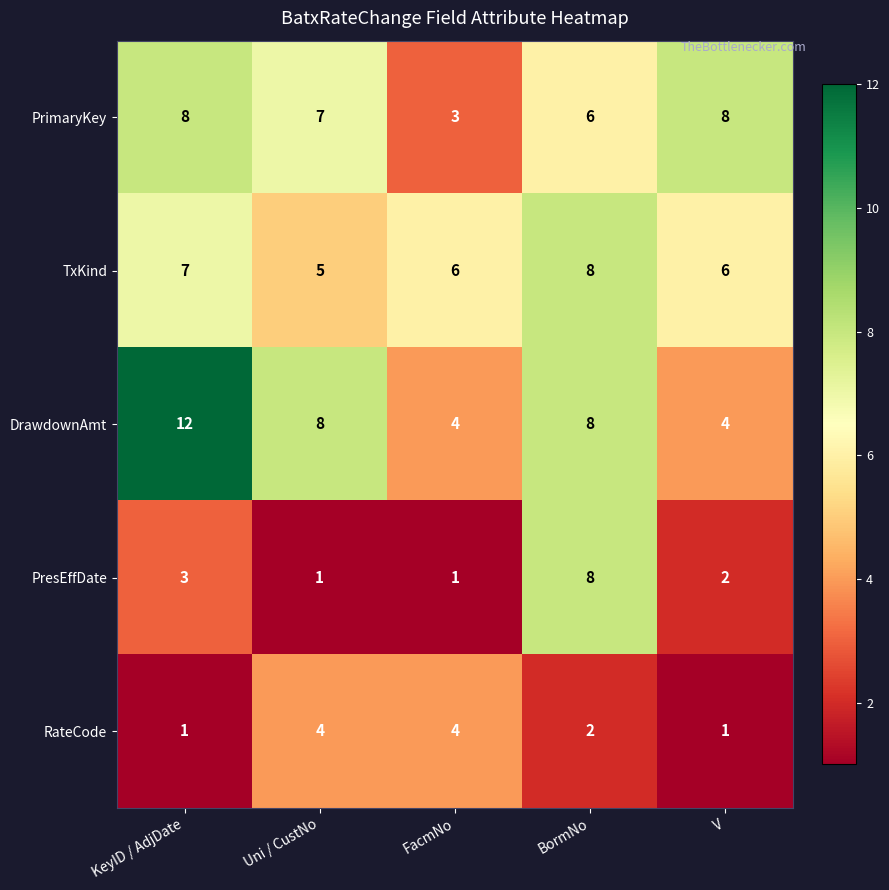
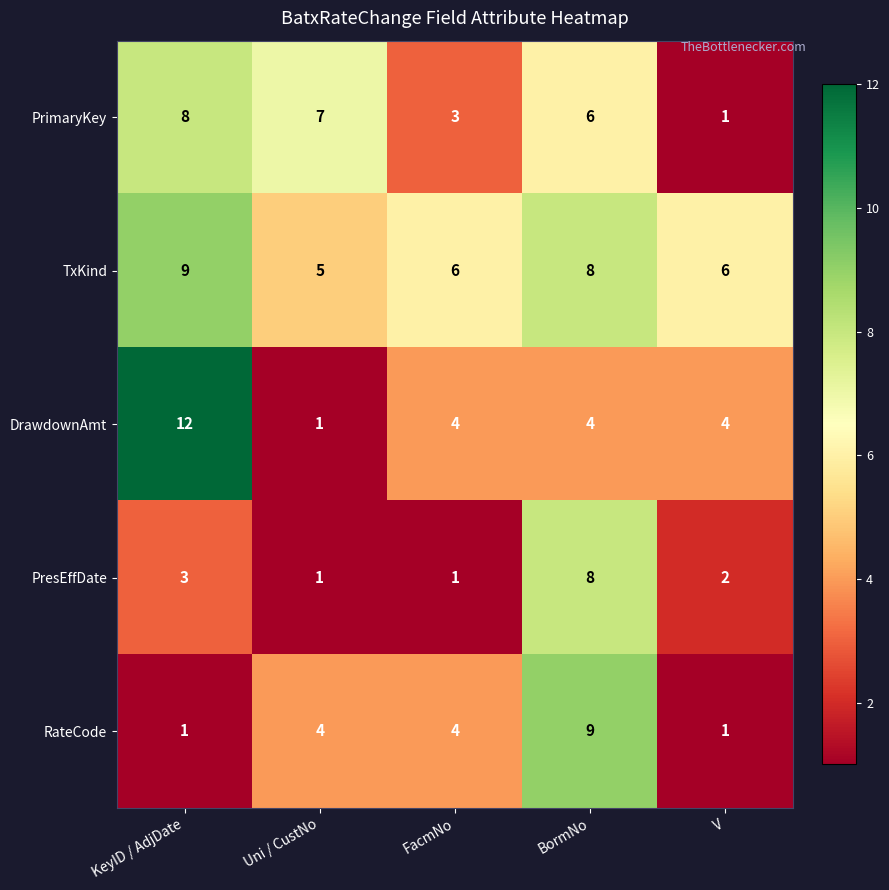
PrimaryKey, V: 8 -> 1
TxKind, KeyID / AdjDate: 7 -> 9
DrawdownAmt, Uni / CustNo: 8 -> 1
DrawdownAmt, BormNo: 8 -> 4
RateCode, BormNo: 2 -> 9
